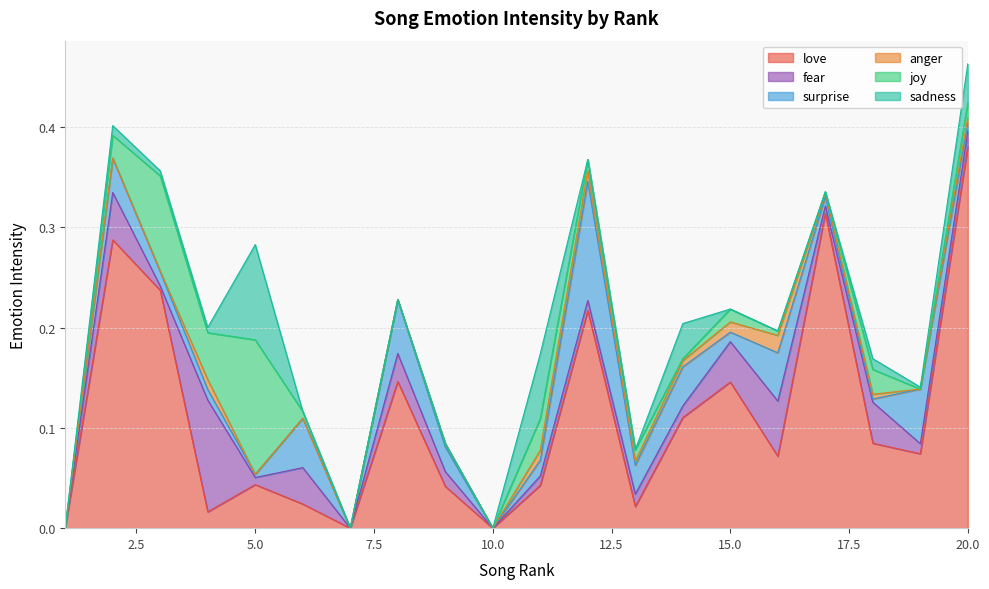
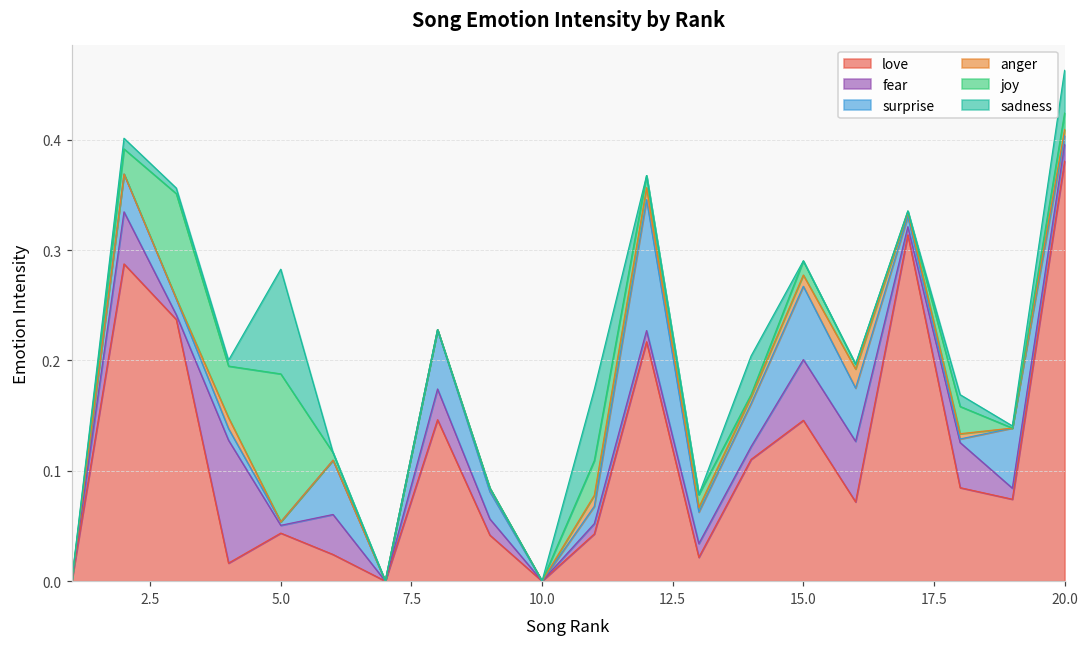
fear, 15.0: 0.040 -> 0.055
surprise, 15.0: 0.009 -> 0.066
